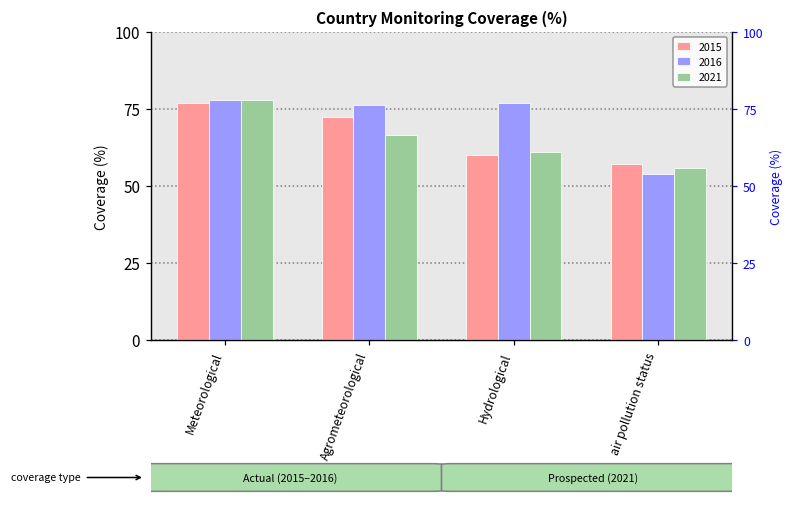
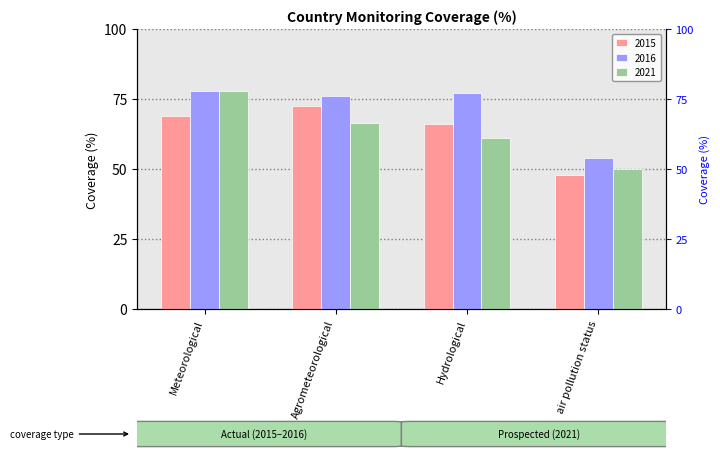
2015, Meteorological: 77 -> 69
2015, Hydrological: 60 -> 66
2015, air pollution status: 57 -> 48
2021, air pollution status: 56 -> 50
